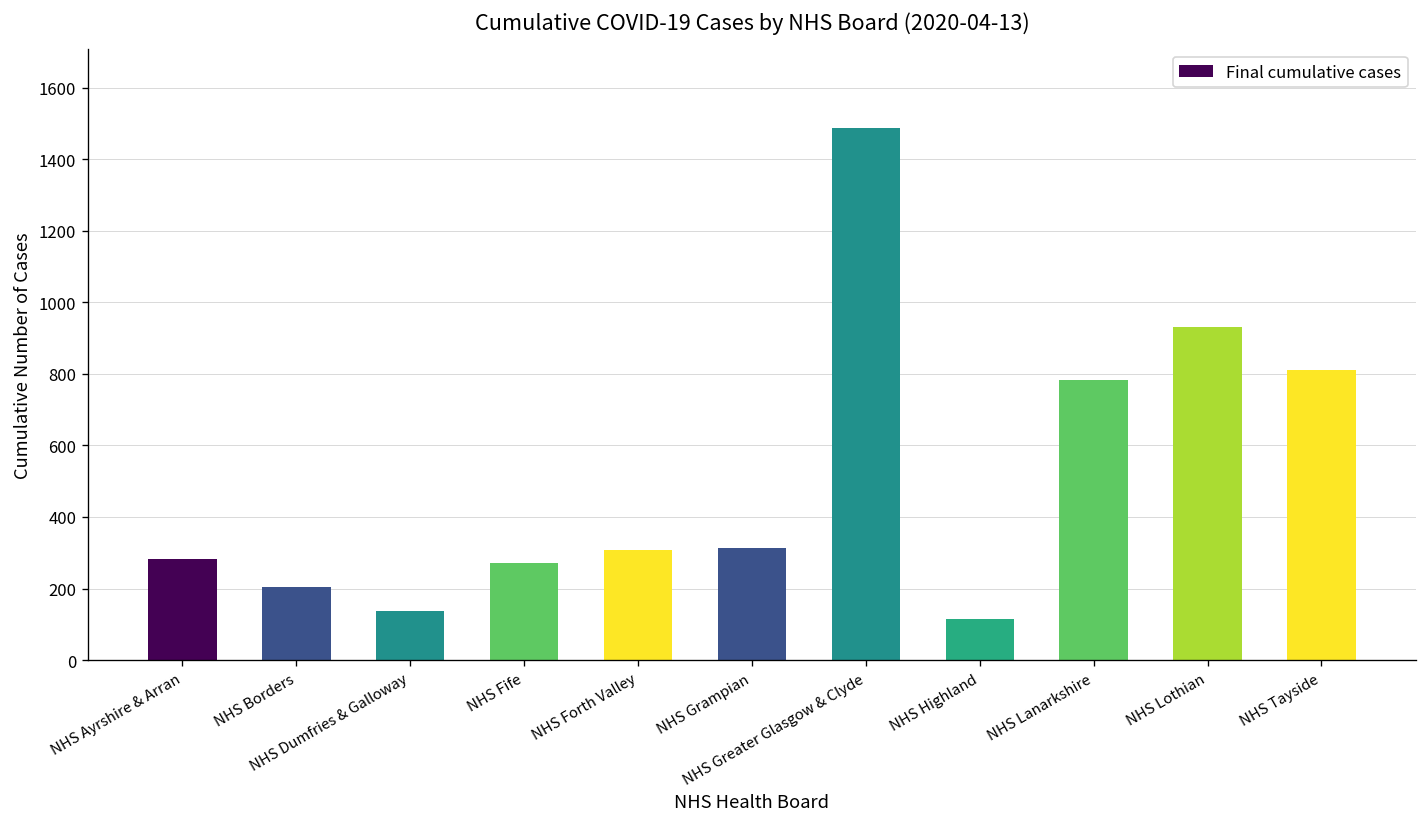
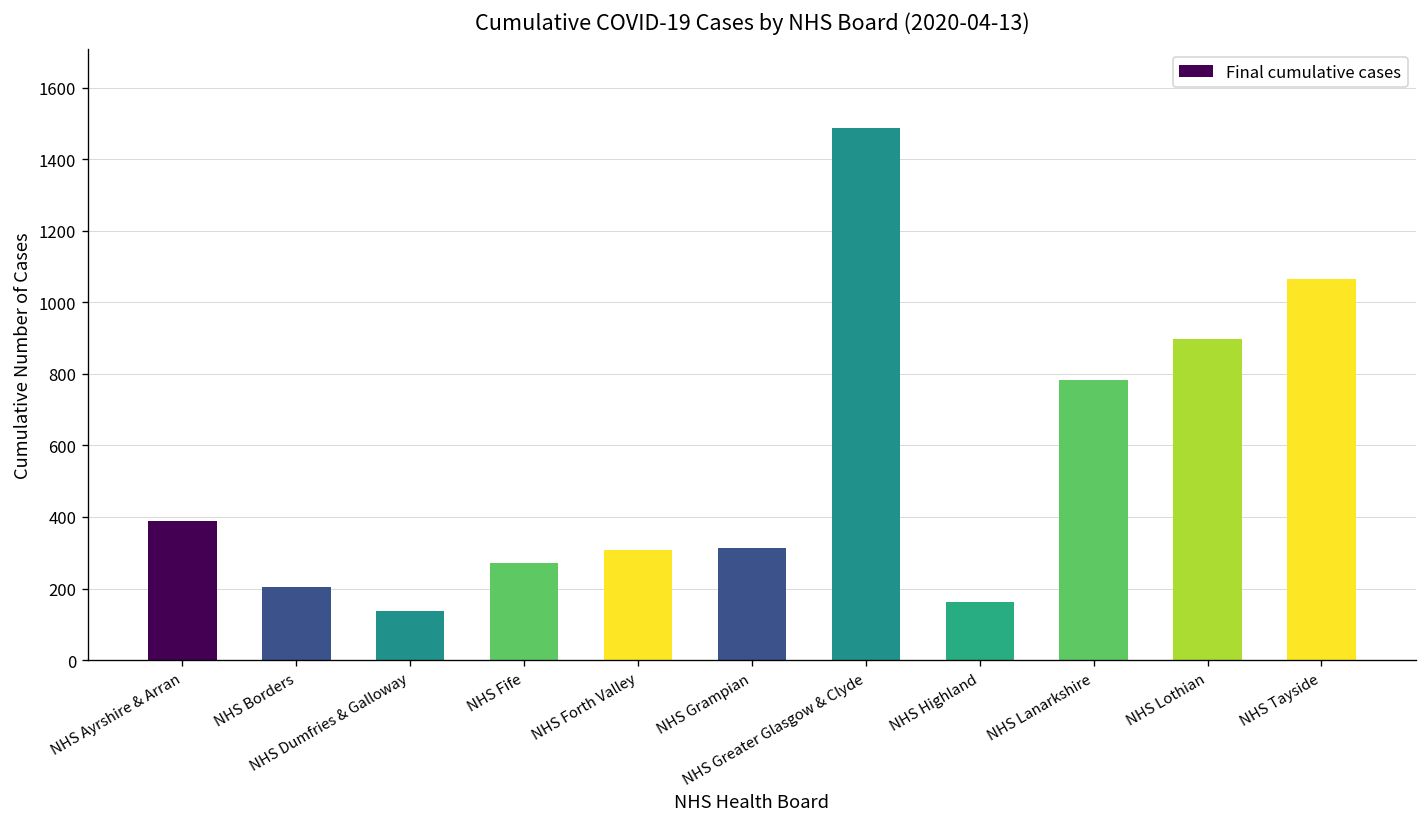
NHS Ayrshire & Arran: 280 -> 390
NHS Highland: 120 -> 160
NHS Lothian: 930 -> 900
NHS Tayside: 810 -> 1070
